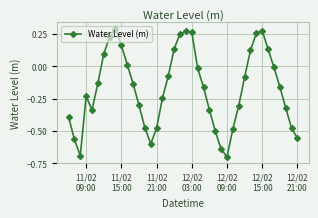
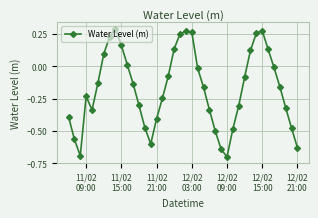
11/02 21:00: -0.48 -> -0.41
12/02 21:00: -0.56 -> -0.63
